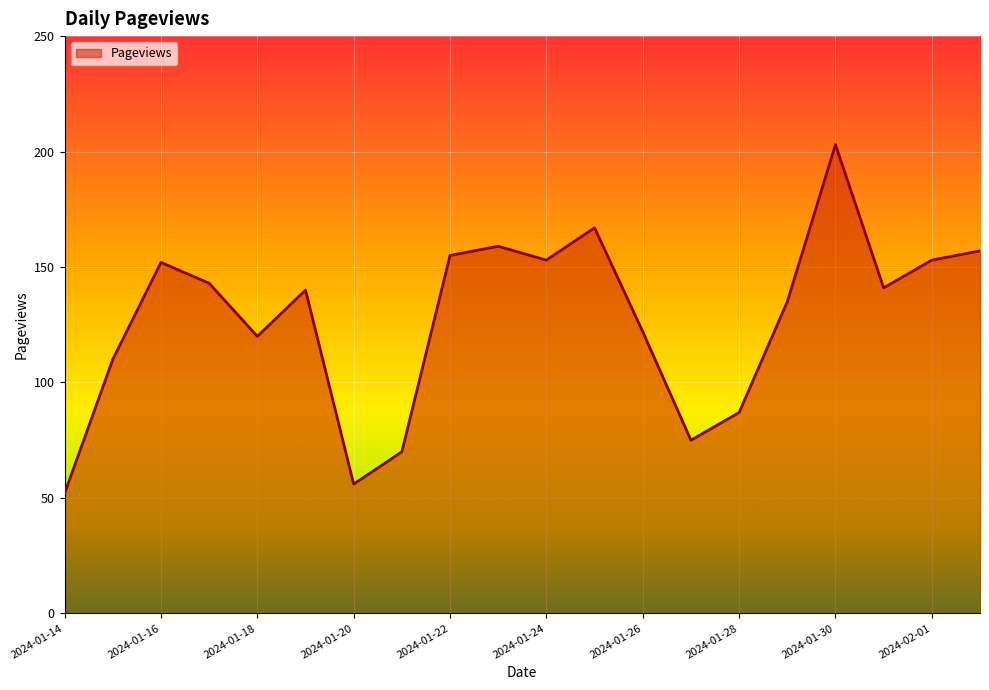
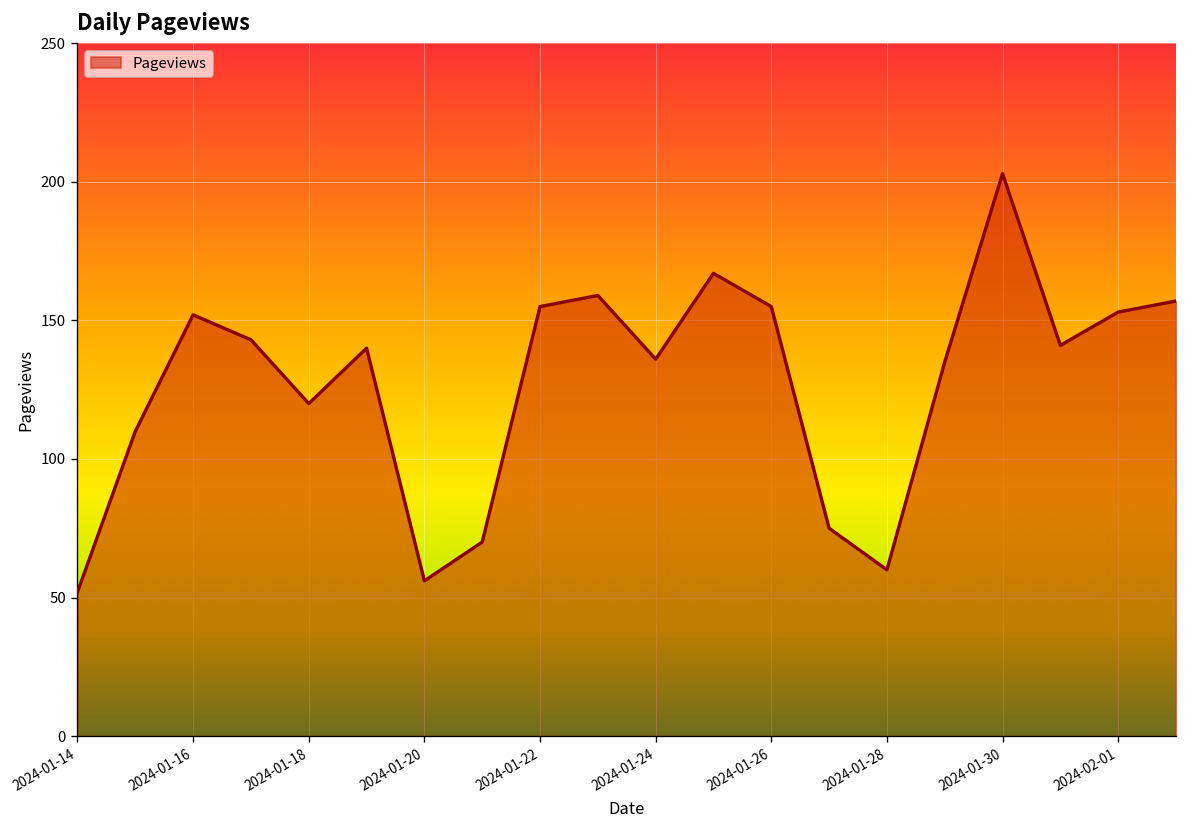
2024-01-24: 153 -> 136
2024-01-26: 122 -> 155
2024-01-28: 87 -> 60
